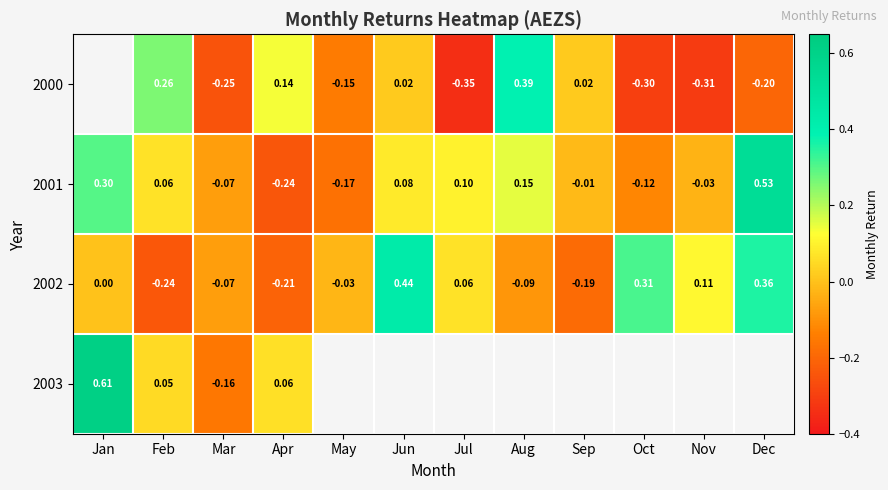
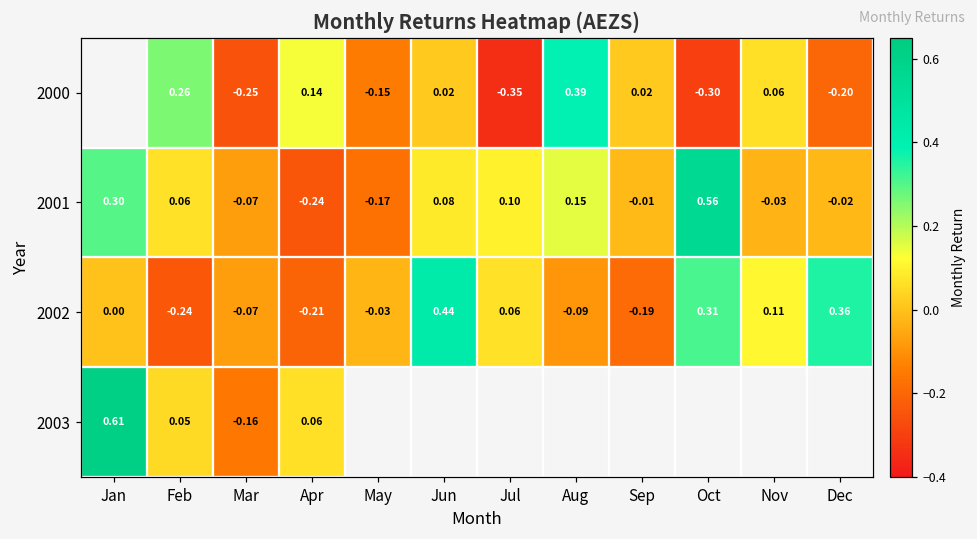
2000, Nov: -0.31 -> 0.06
2001, Oct: -0.12 -> 0.56
2001, Dec: 0.53 -> -0.02
